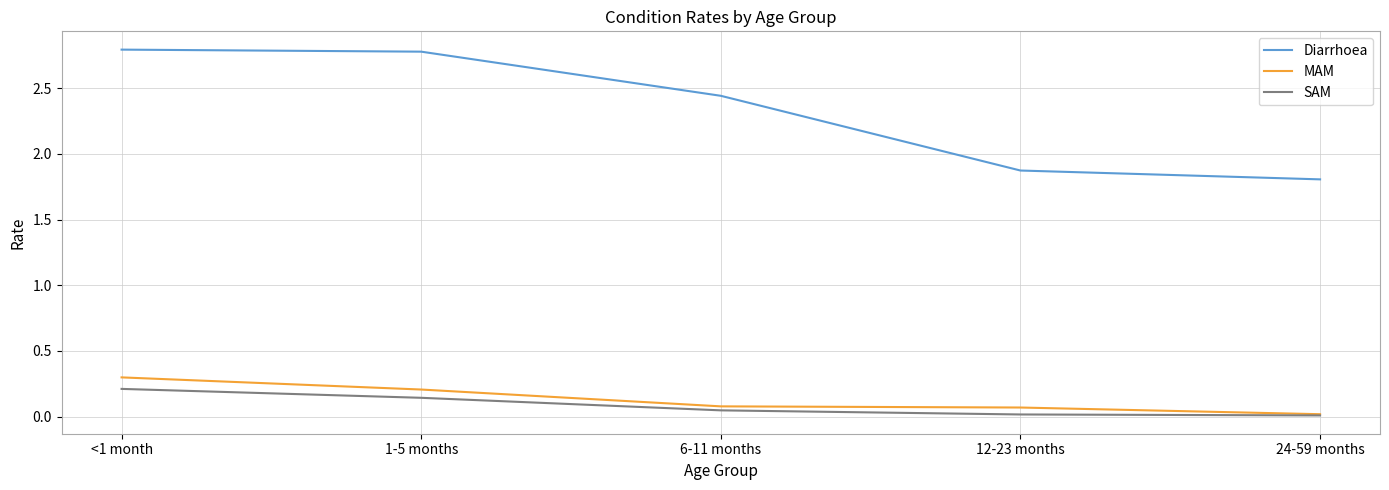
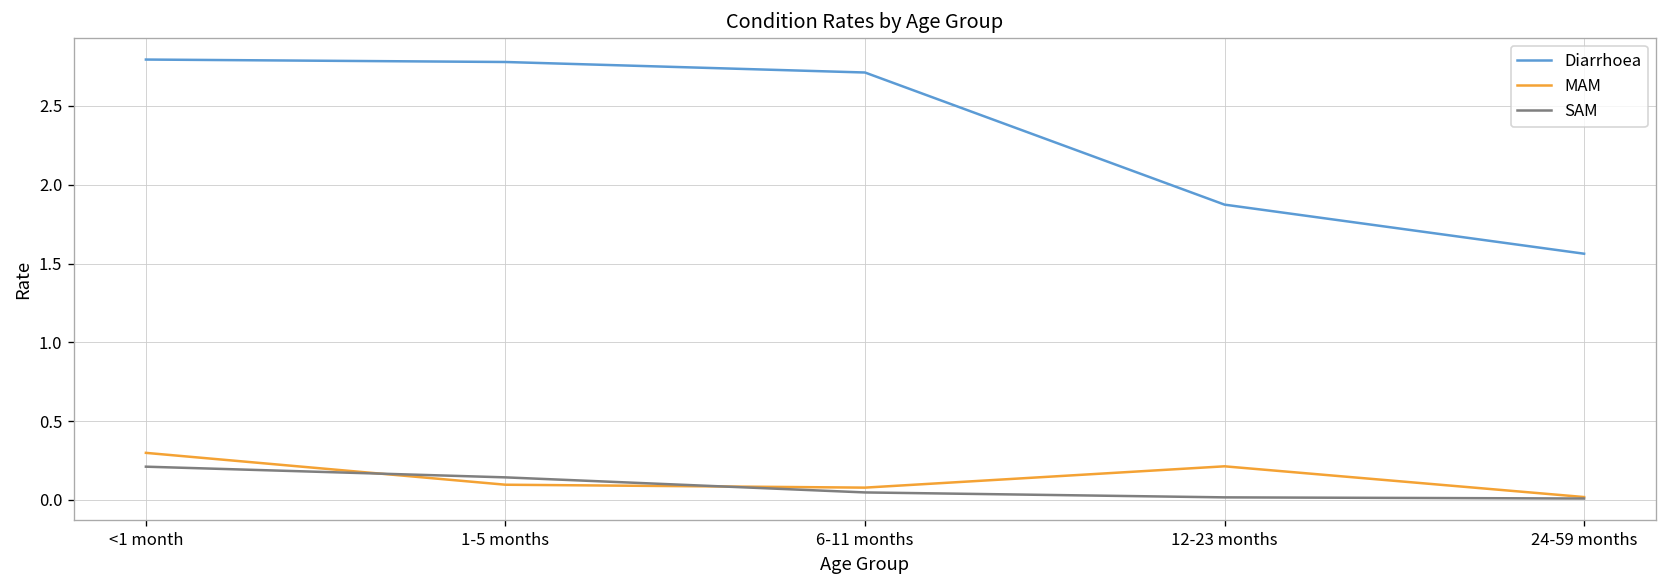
MAM, 1-5 months: 0.21 -> 0.10
Diarrhoea, 6-11 months: 2.44 -> 2.71
MAM, 12-23 months: 0.07 -> 0.21
Diarrhoea, 24-59 months: 1.81 -> 1.56
